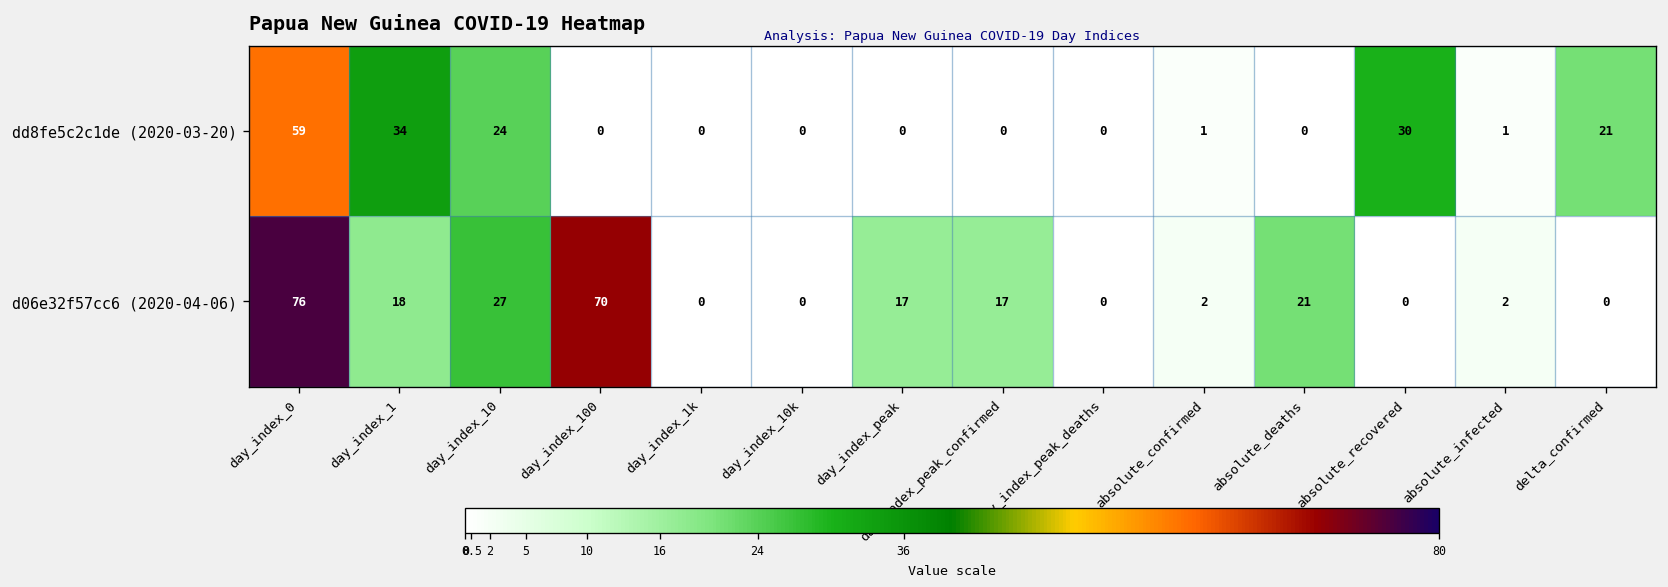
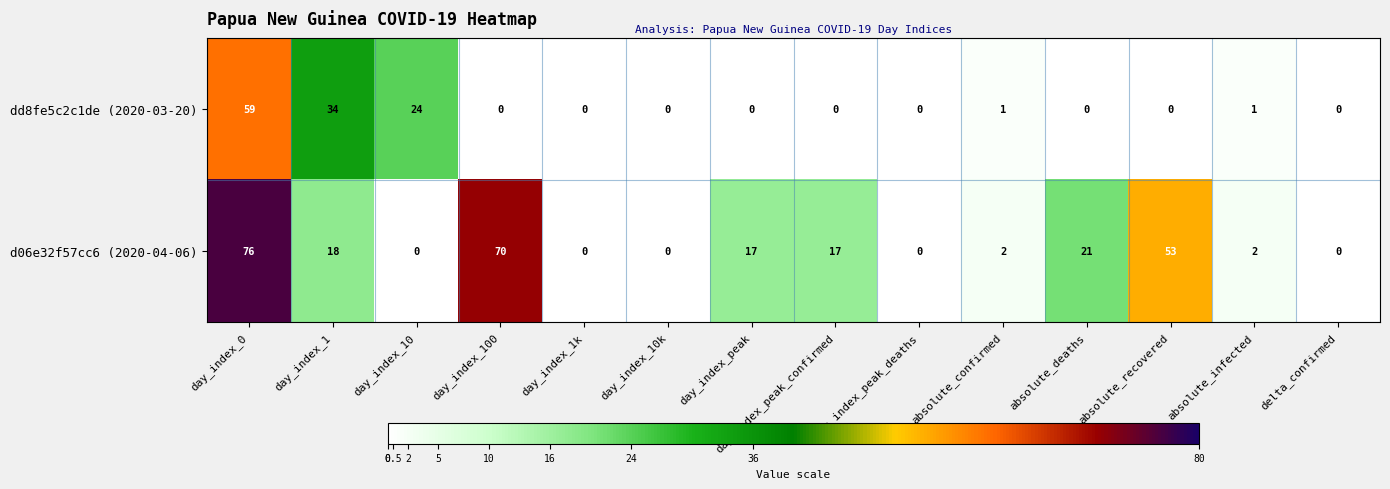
dd8fe5c2c1de (2020-03-20), absolute_recovered: 30 -> 0
dd8fe5c2c1de (2020-03-20), delta_confirmed: 21 -> 0
d06e32f57cc6 (2020-04-06), day_index_10: 27 -> 0
d06e32f57cc6 (2020-04-06), absolute_recovered: 0 -> 53
